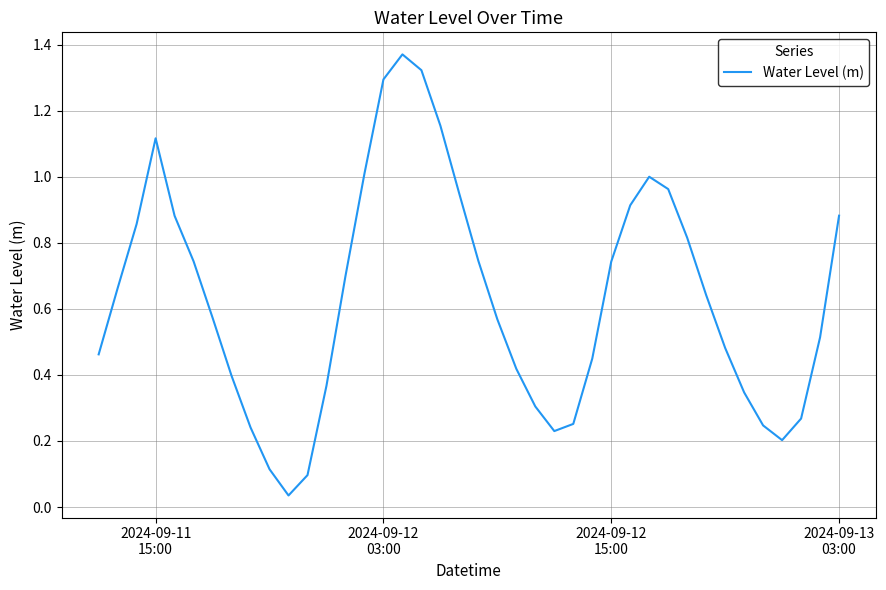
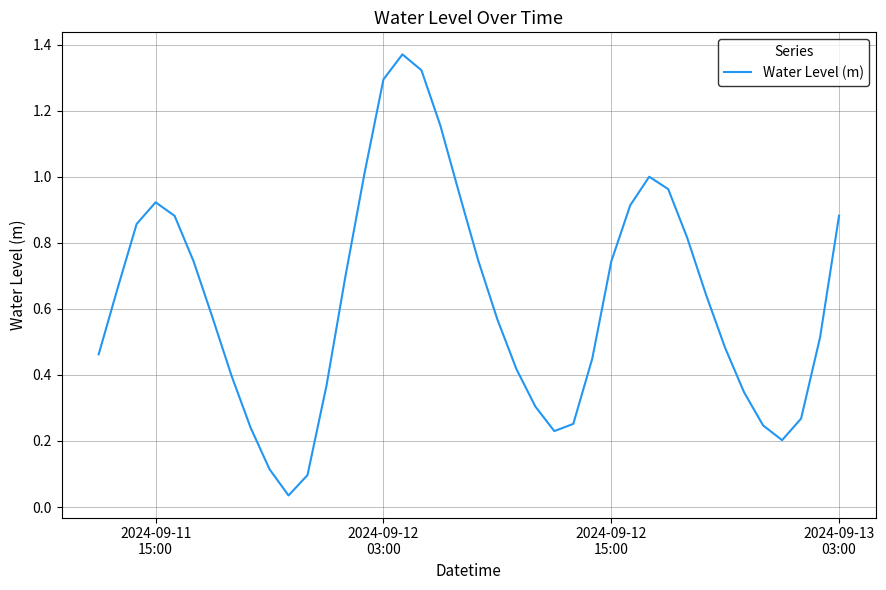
2024-09-11 15:00: 1.12 -> 0.92
